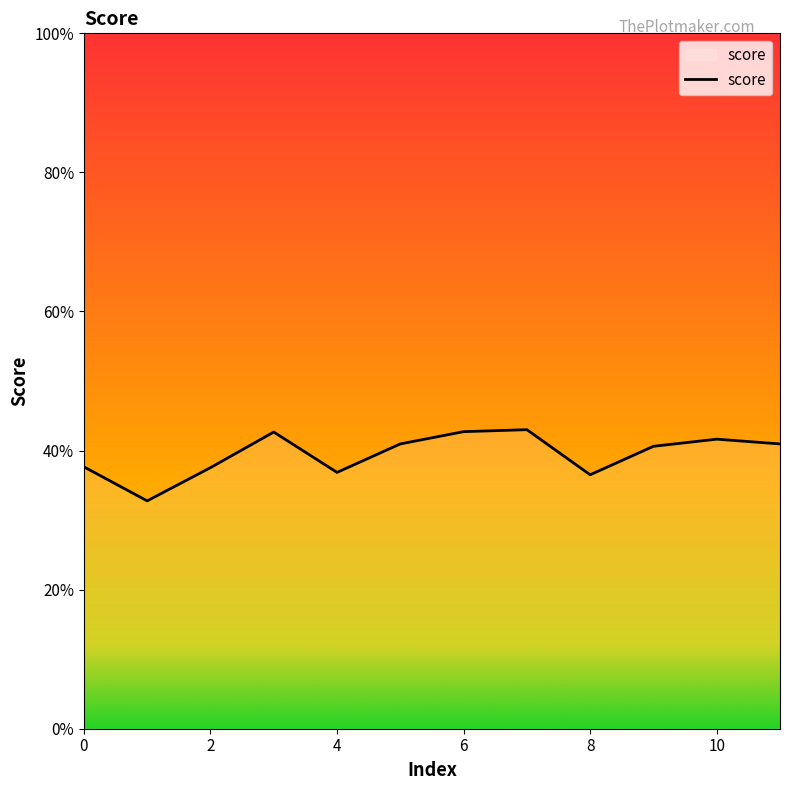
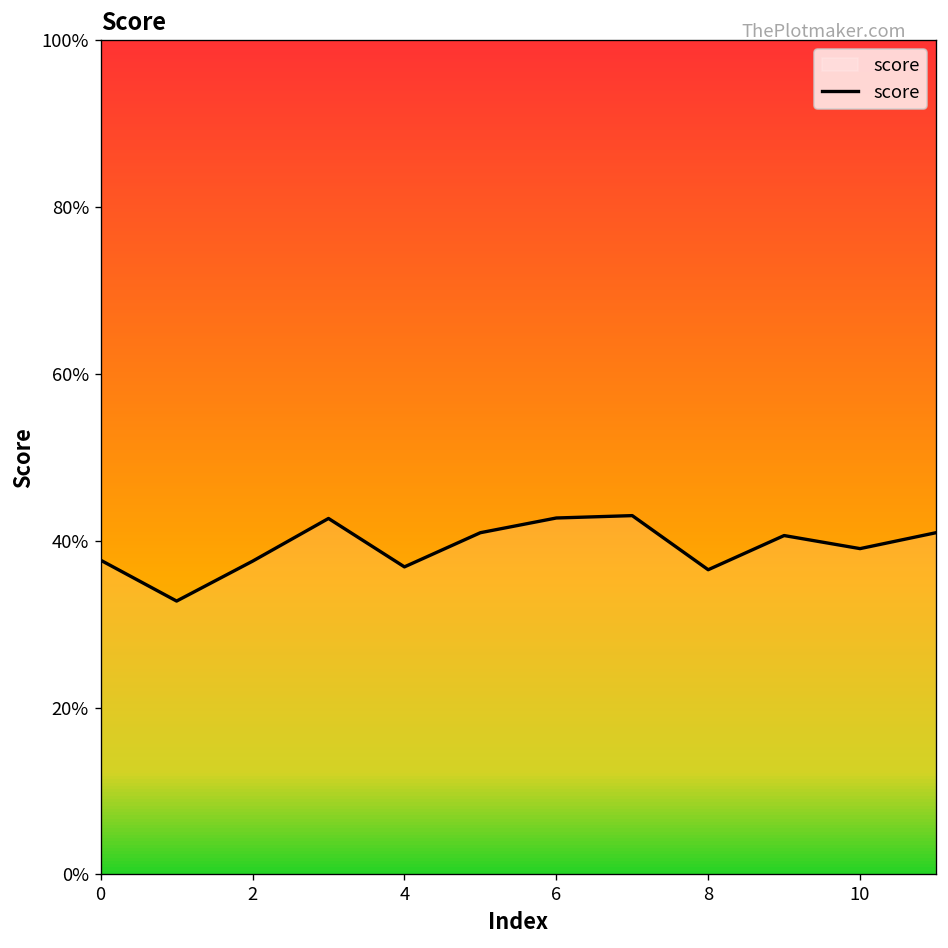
10: 42% -> 39%
